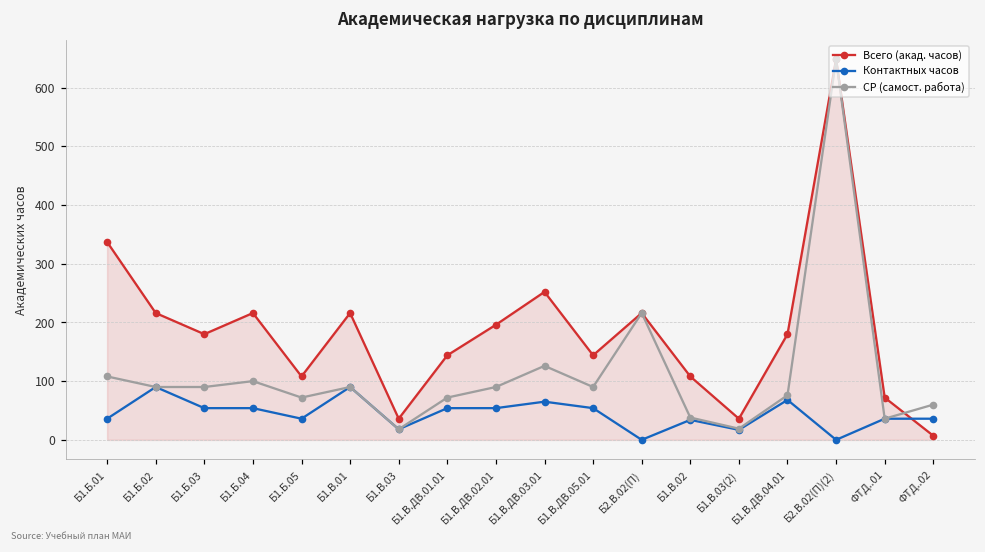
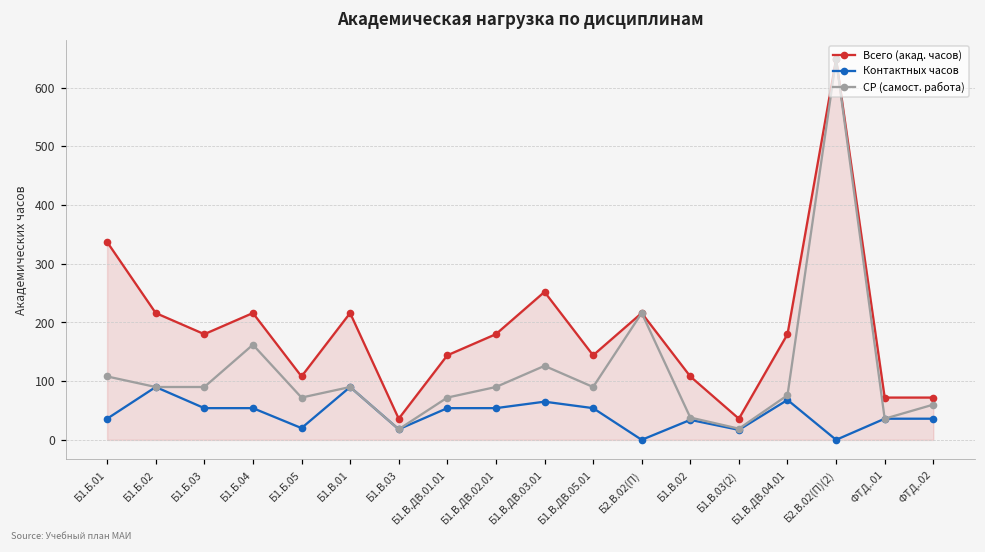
СР (самост. работа), Б1.Б.04: 100 -> 160
Контактных часов, Б1.Б.05: 40 -> 20
Всего (акад. часов), Б1.В.ДВ.02.01: 200 -> 180
Всего (акад. часов), ФТД..02: 10 -> 70
